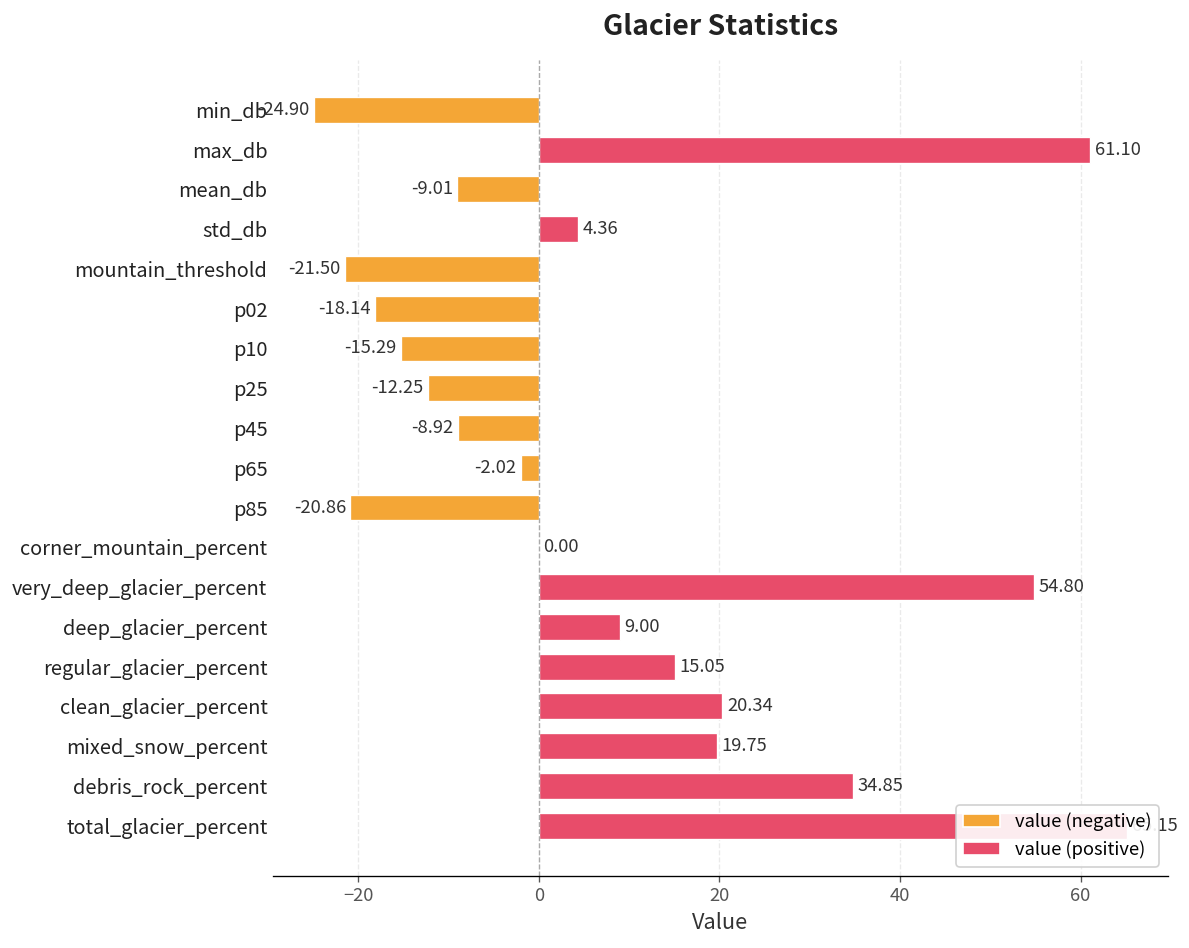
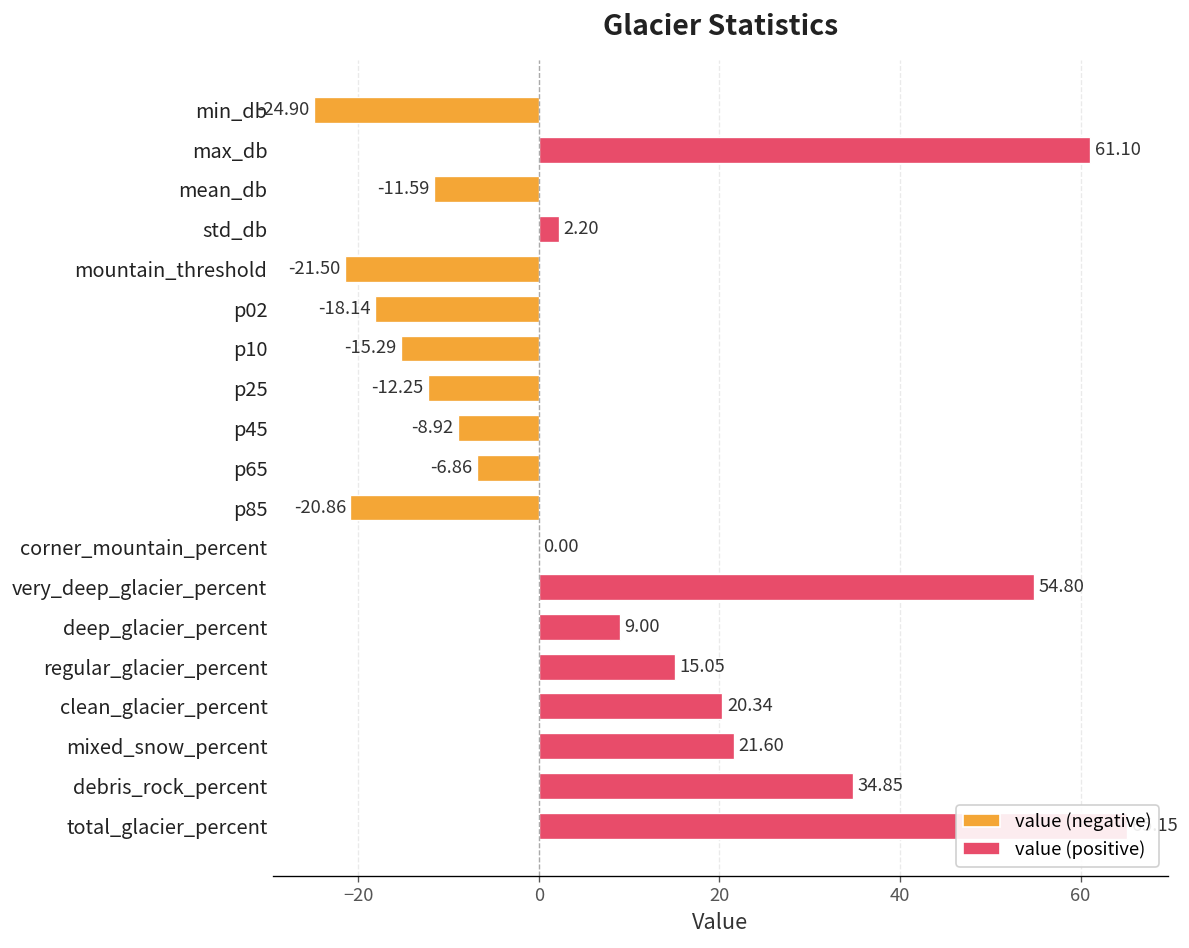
mean_db: -9.01 -> -11.59
std_db: 4.36 -> 2.20
p65: -2.02 -> -6.86
mixed_snow_percent: 19.75 -> 21.60
